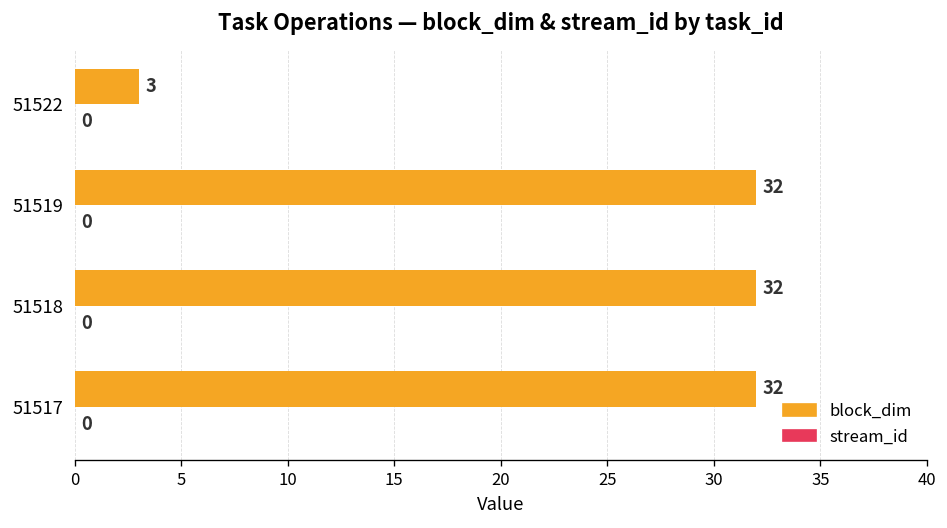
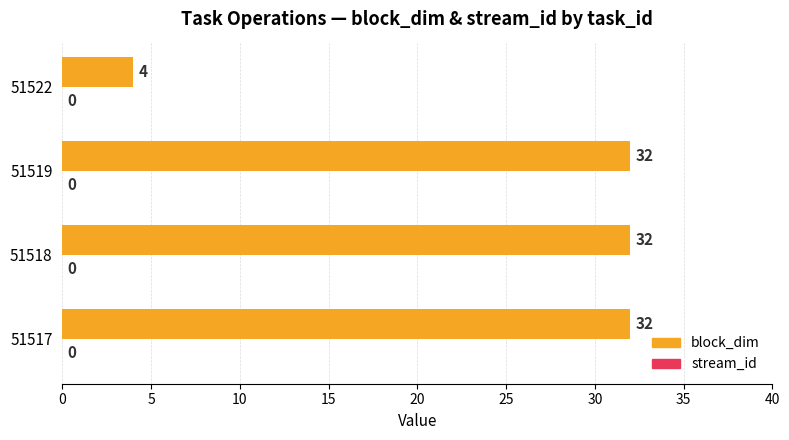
block_dim, 51522: 3 -> 4
